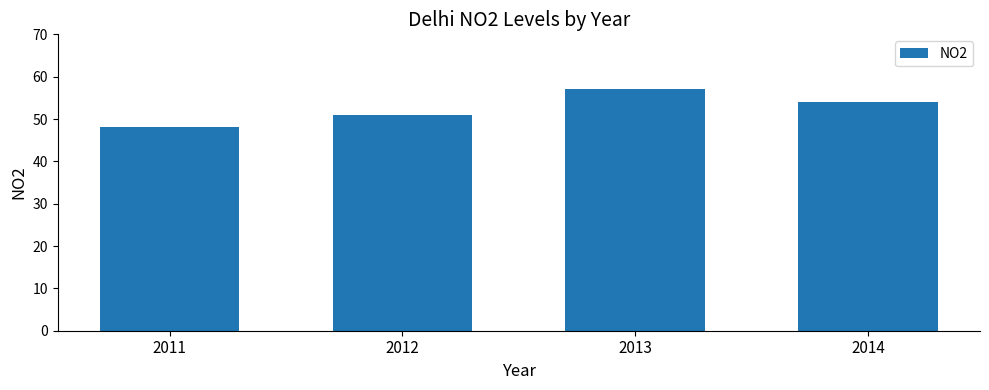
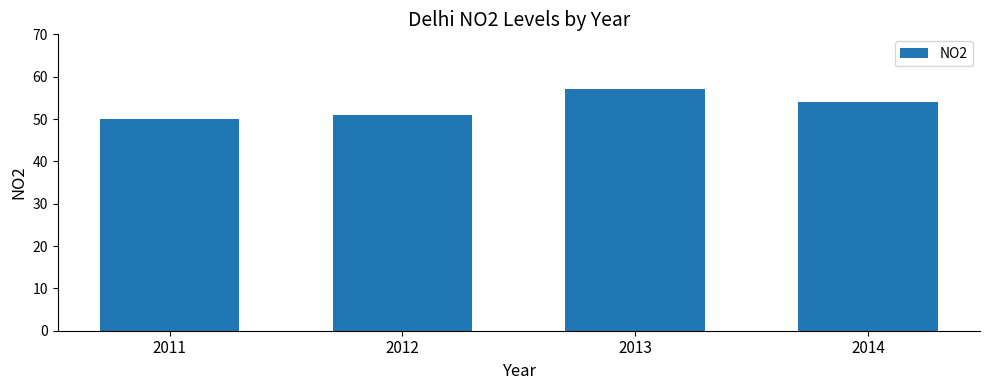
2011: 48 -> 50
